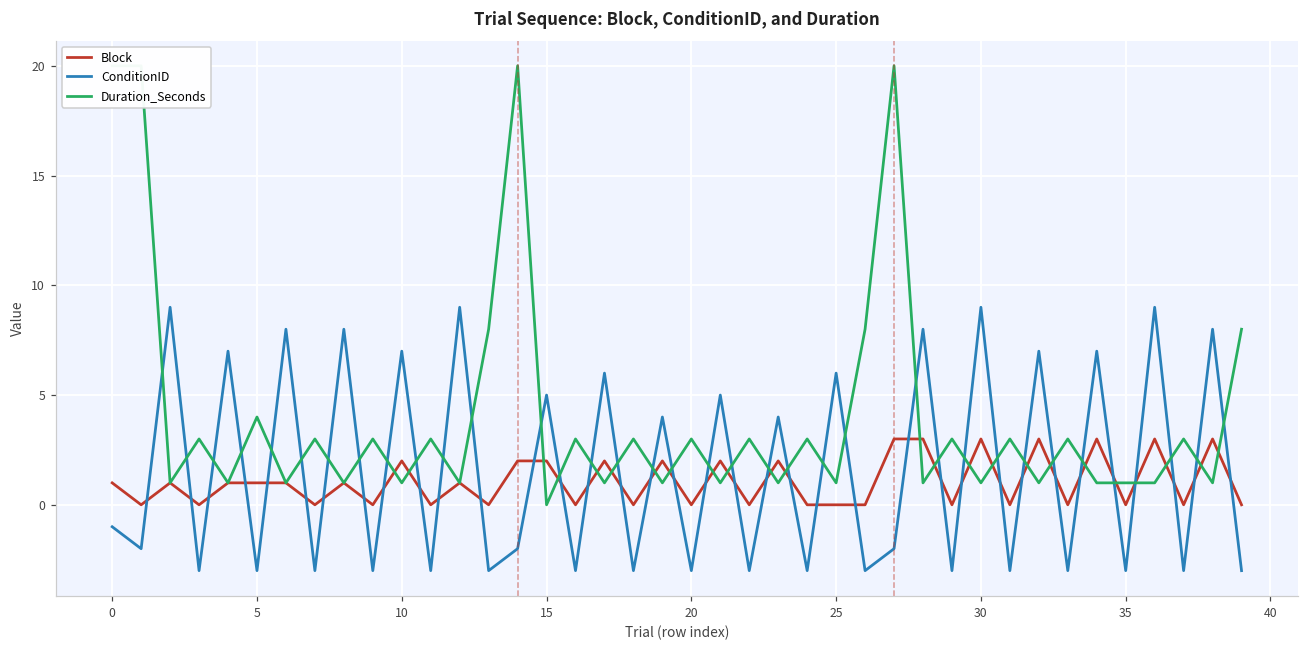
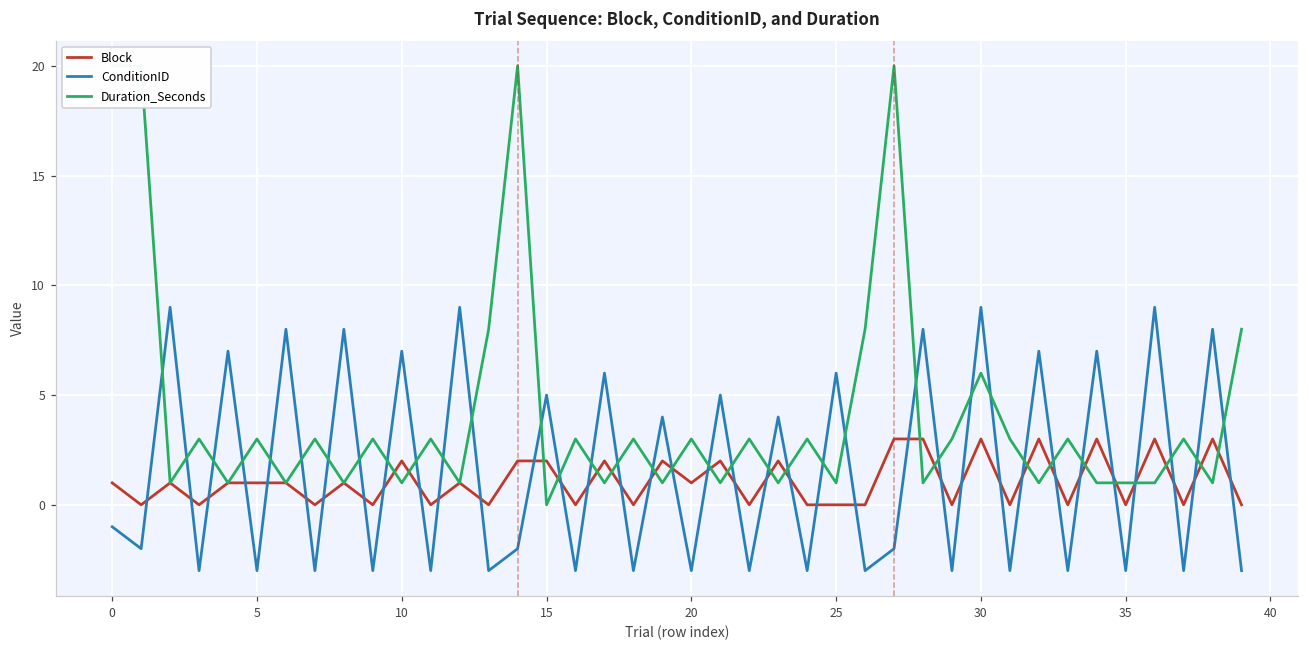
Duration_Seconds, 5: 4 -> 3
Block, 20: 0 -> 1
Duration_Seconds, 30: 1 -> 6
